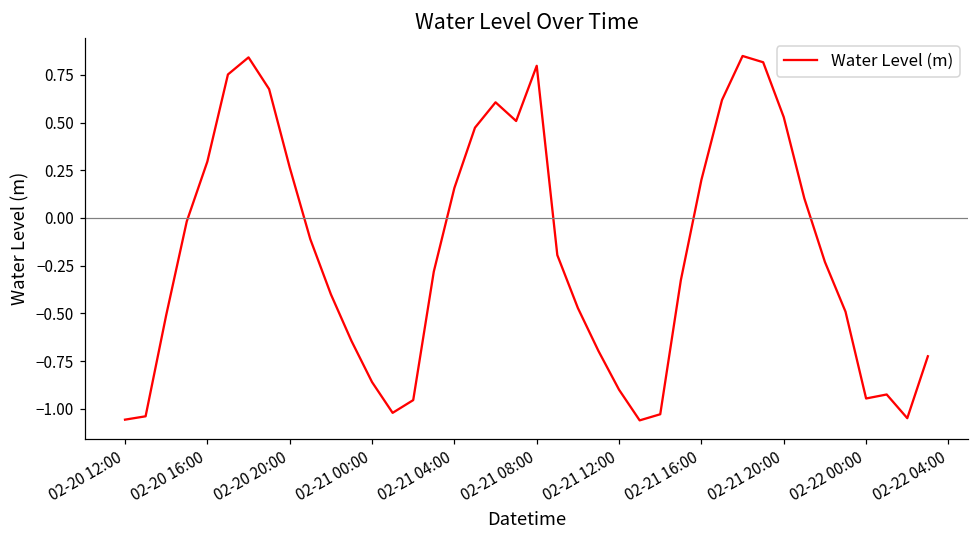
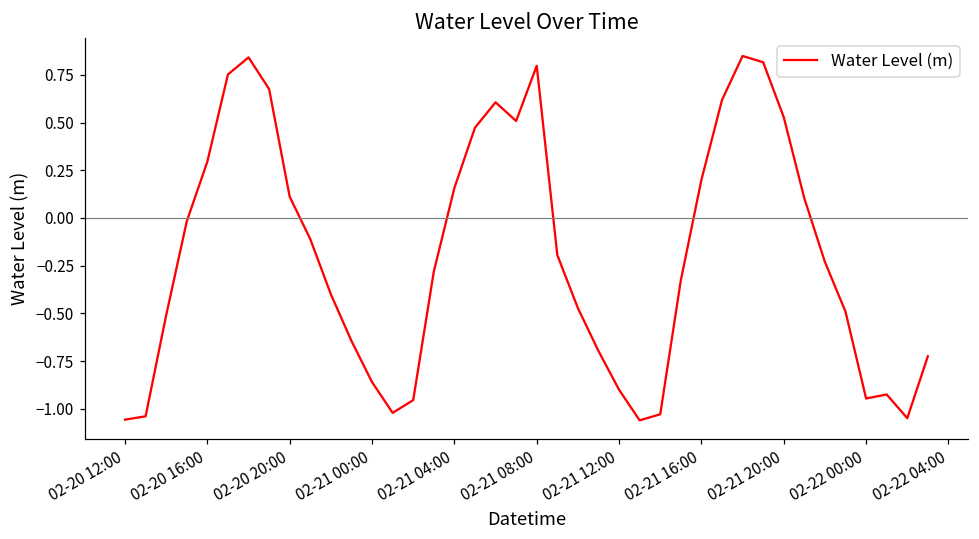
02-20 20:00: 0.27 -> 0.11
